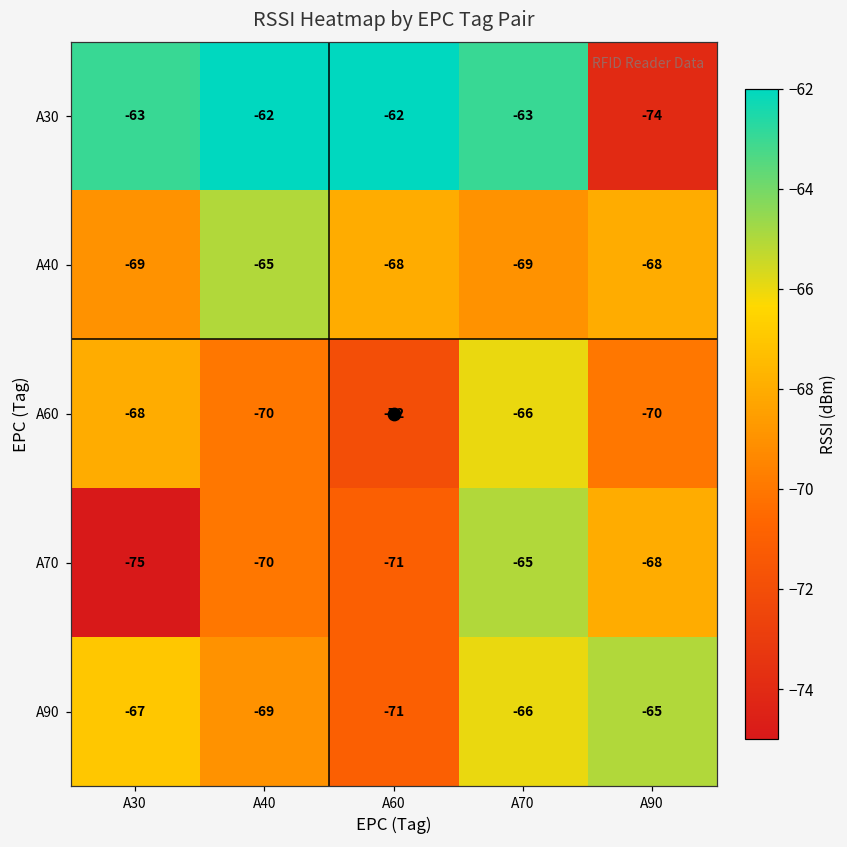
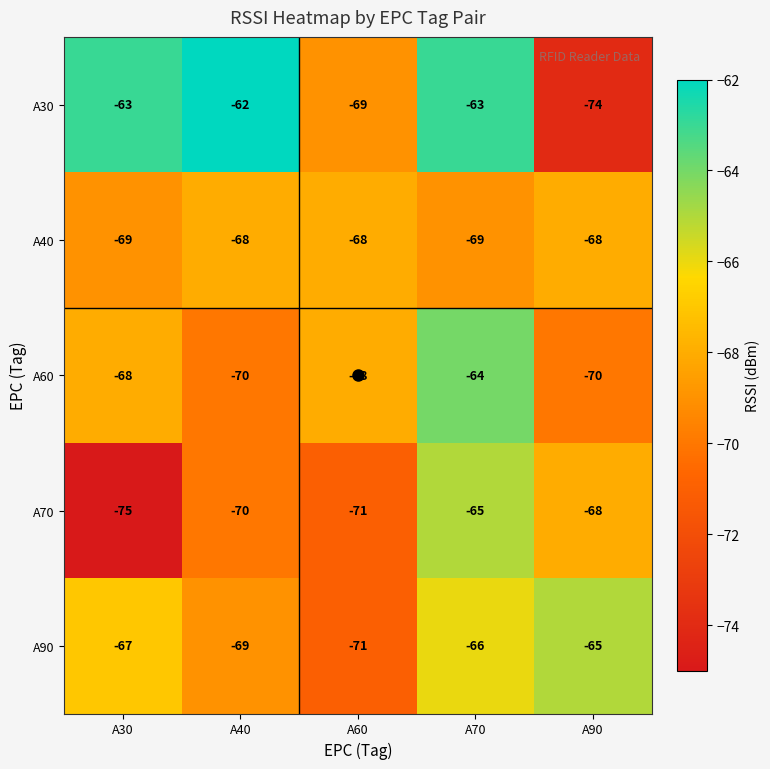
A30, A60: -62 -> -69
A40, A40: -65 -> -68
A60, A60: -72 -> -68
A60, A70: -66 -> -64
